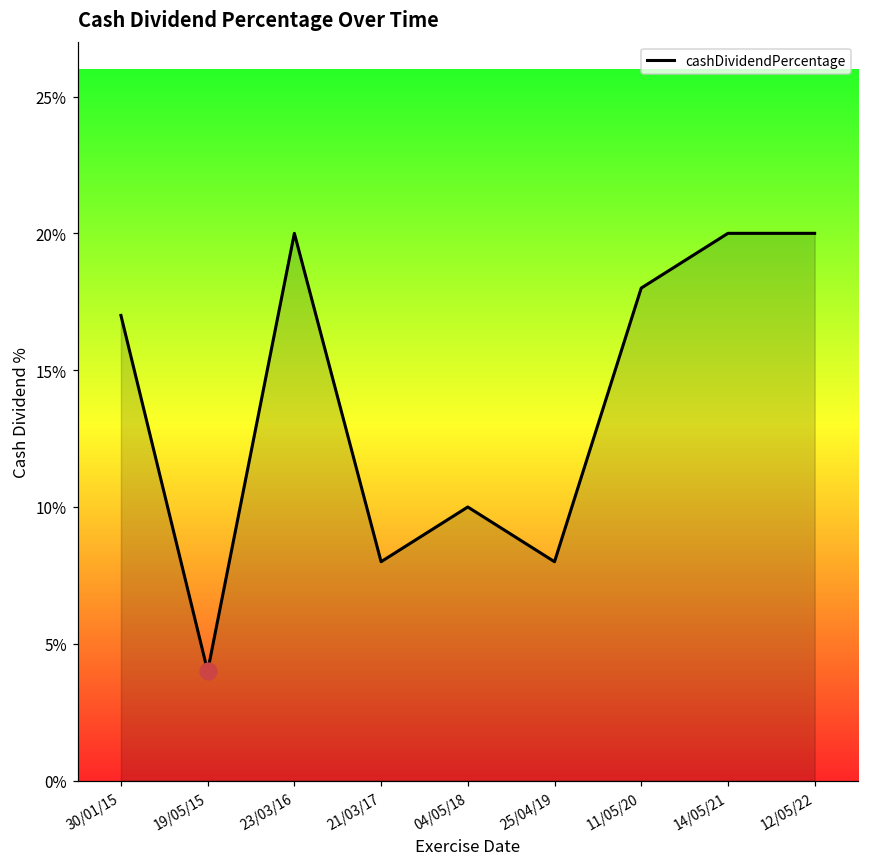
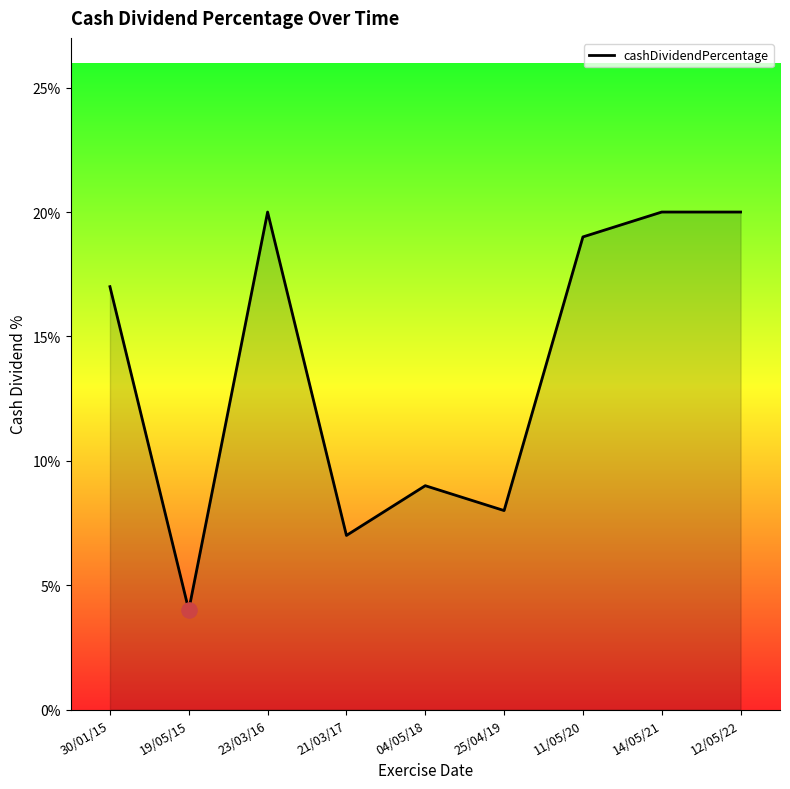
cashDividendPercentage, 21/03/17: 8.0% -> 7.0%
cashDividendPercentage, 04/05/18: 10.0% -> 9.0%
cashDividendPercentage, 11/05/20: 18.0% -> 19.0%
